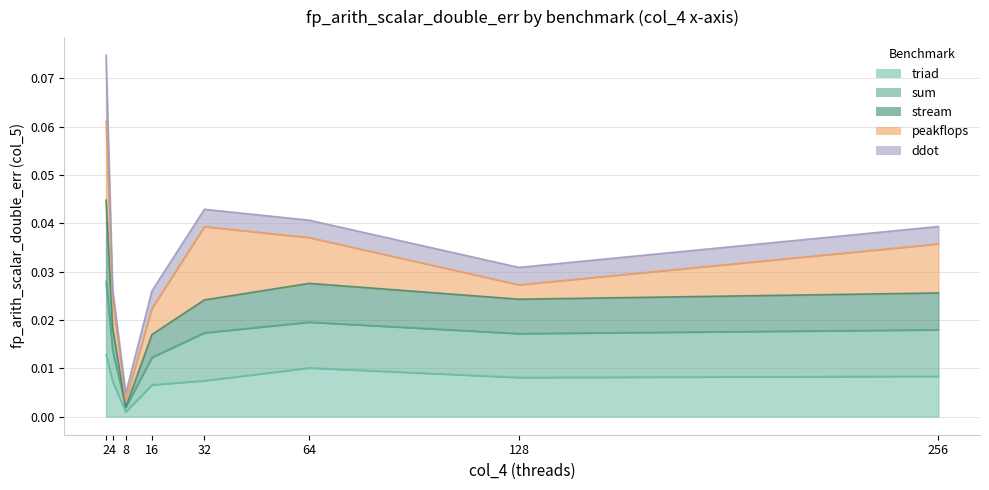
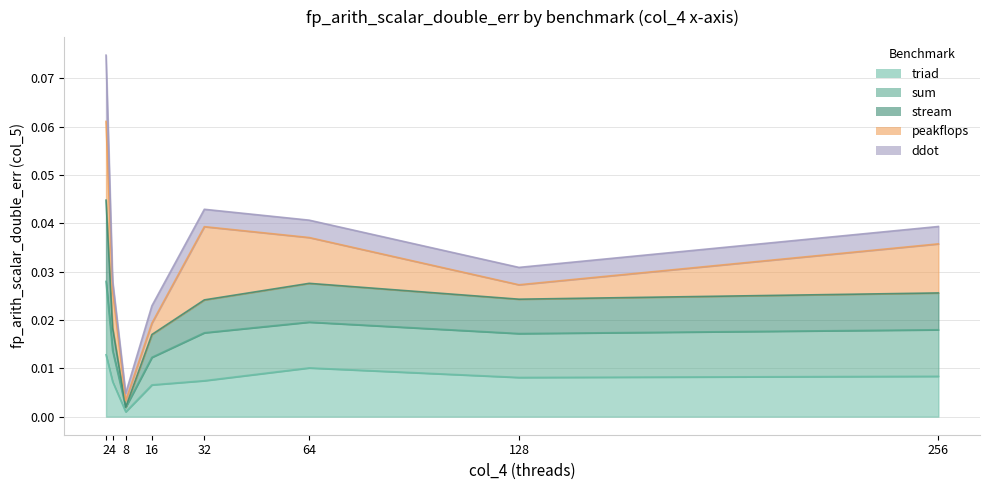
peakflops, 4: 0.006 -> 0.008
peakflops, 16: 0.005 -> 0.002
